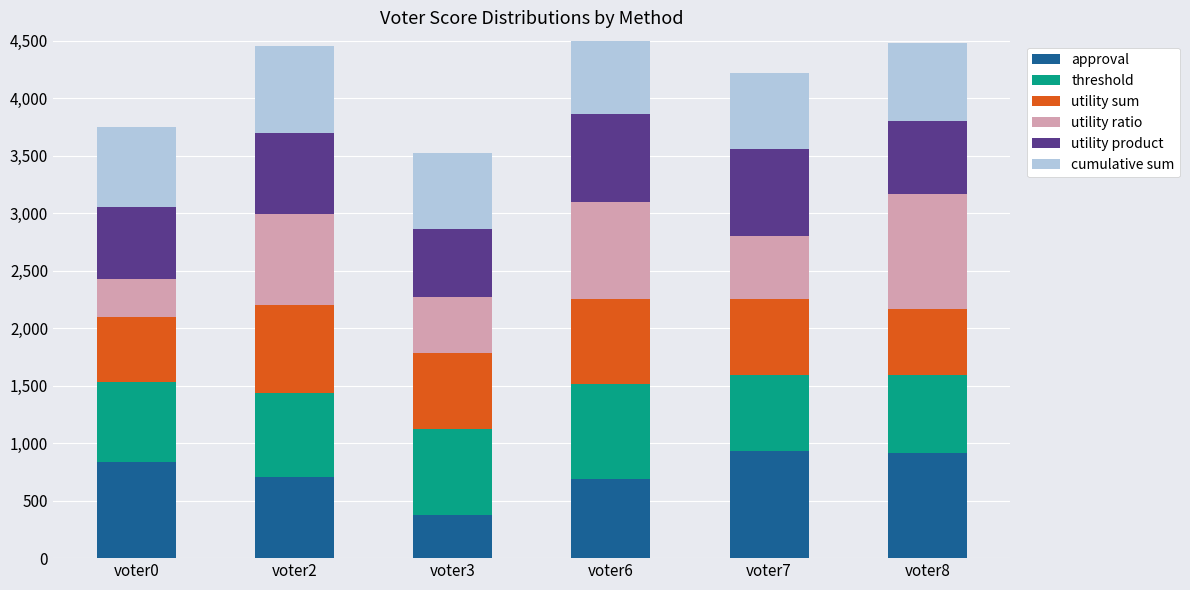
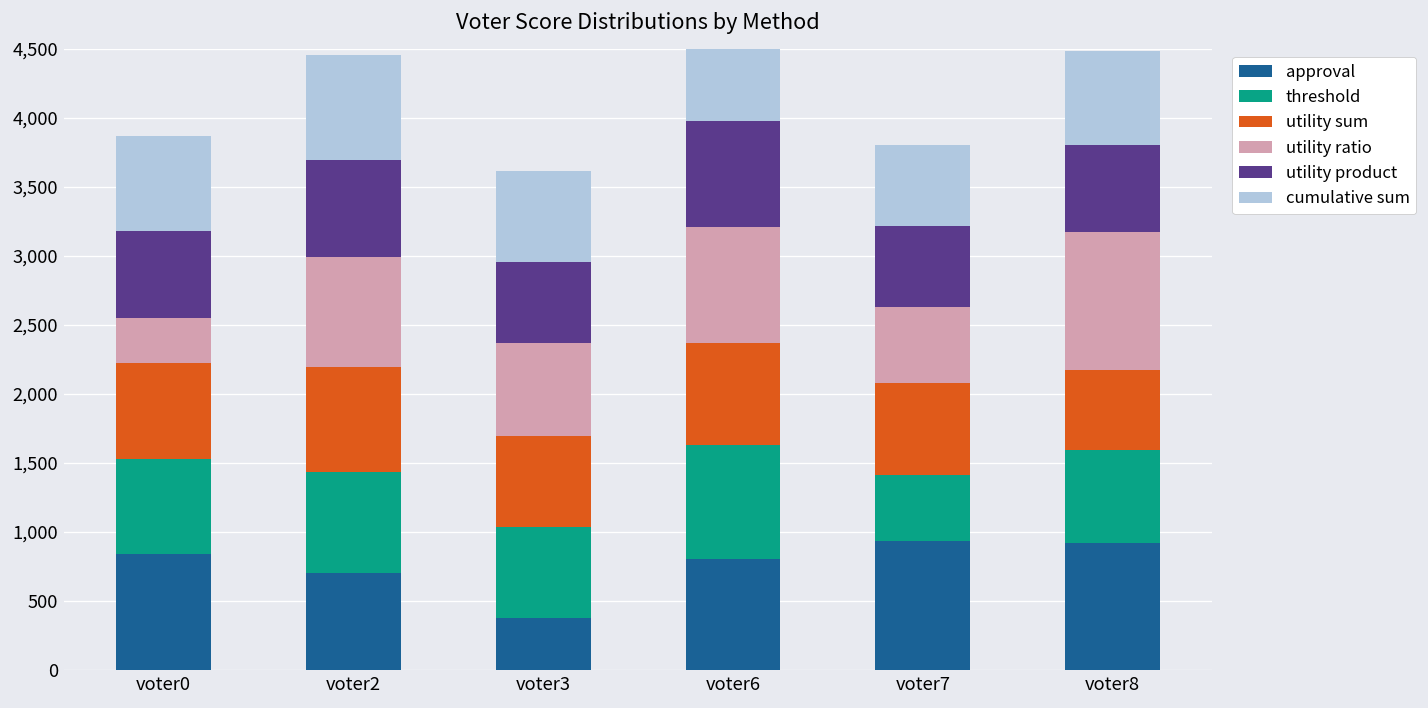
utility sum, voter0: 570 -> 690
threshold, voter3: 750 -> 660
utility ratio, voter3: 490 -> 670
approval, voter6: 690 -> 800
threshold, voter7: 660 -> 480
utility product, voter7: 750 -> 590
cumulative sum, voter7: 660 -> 580
